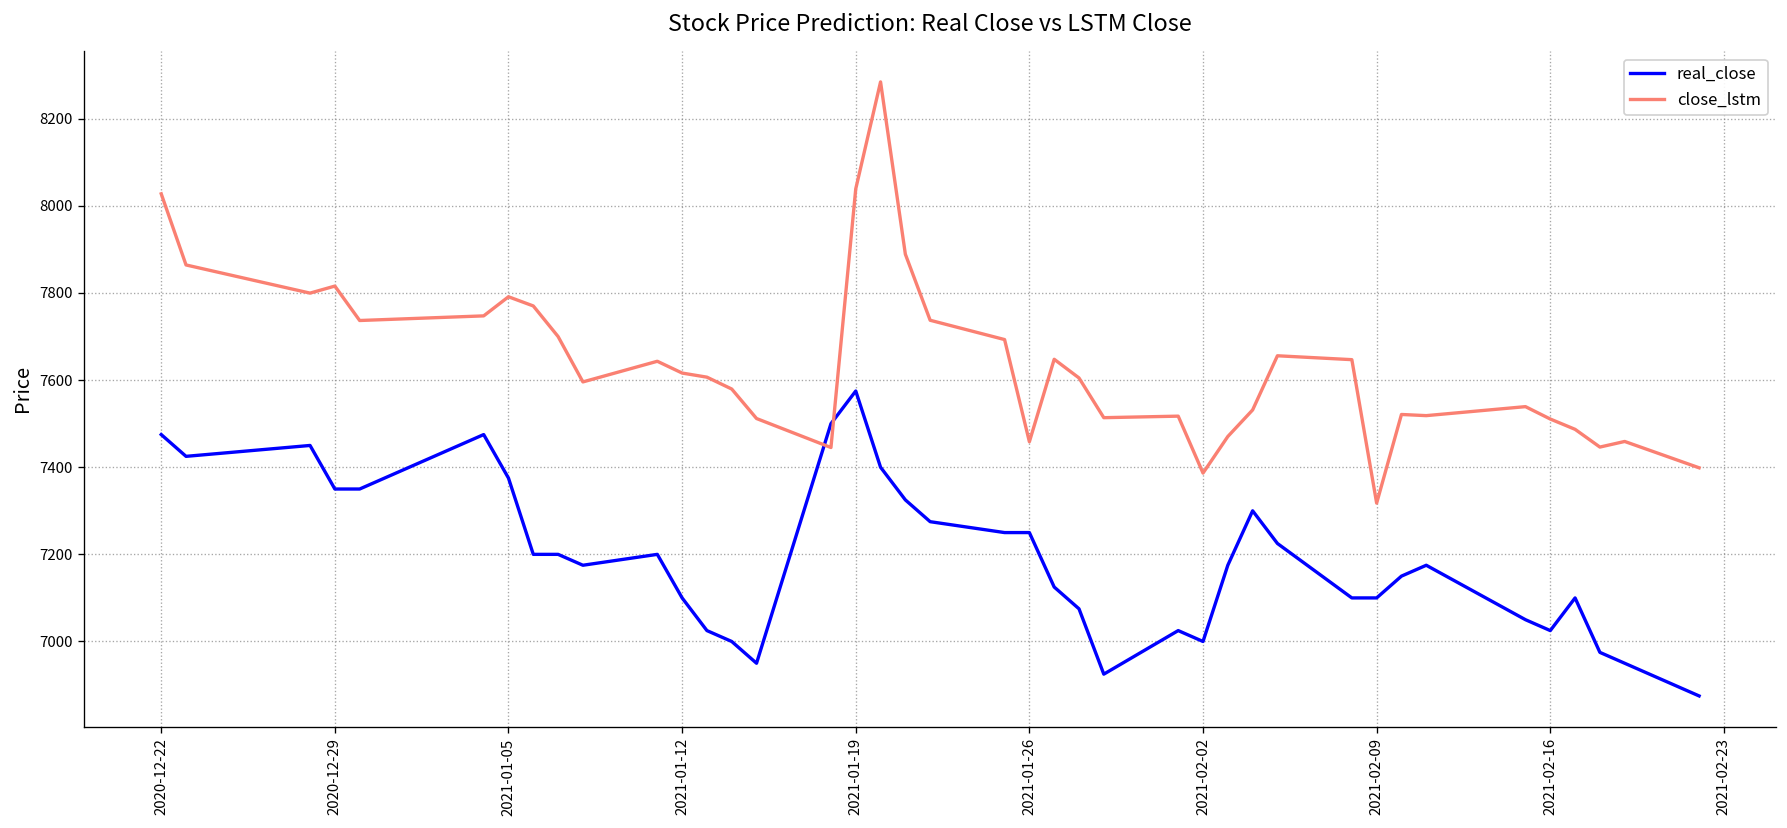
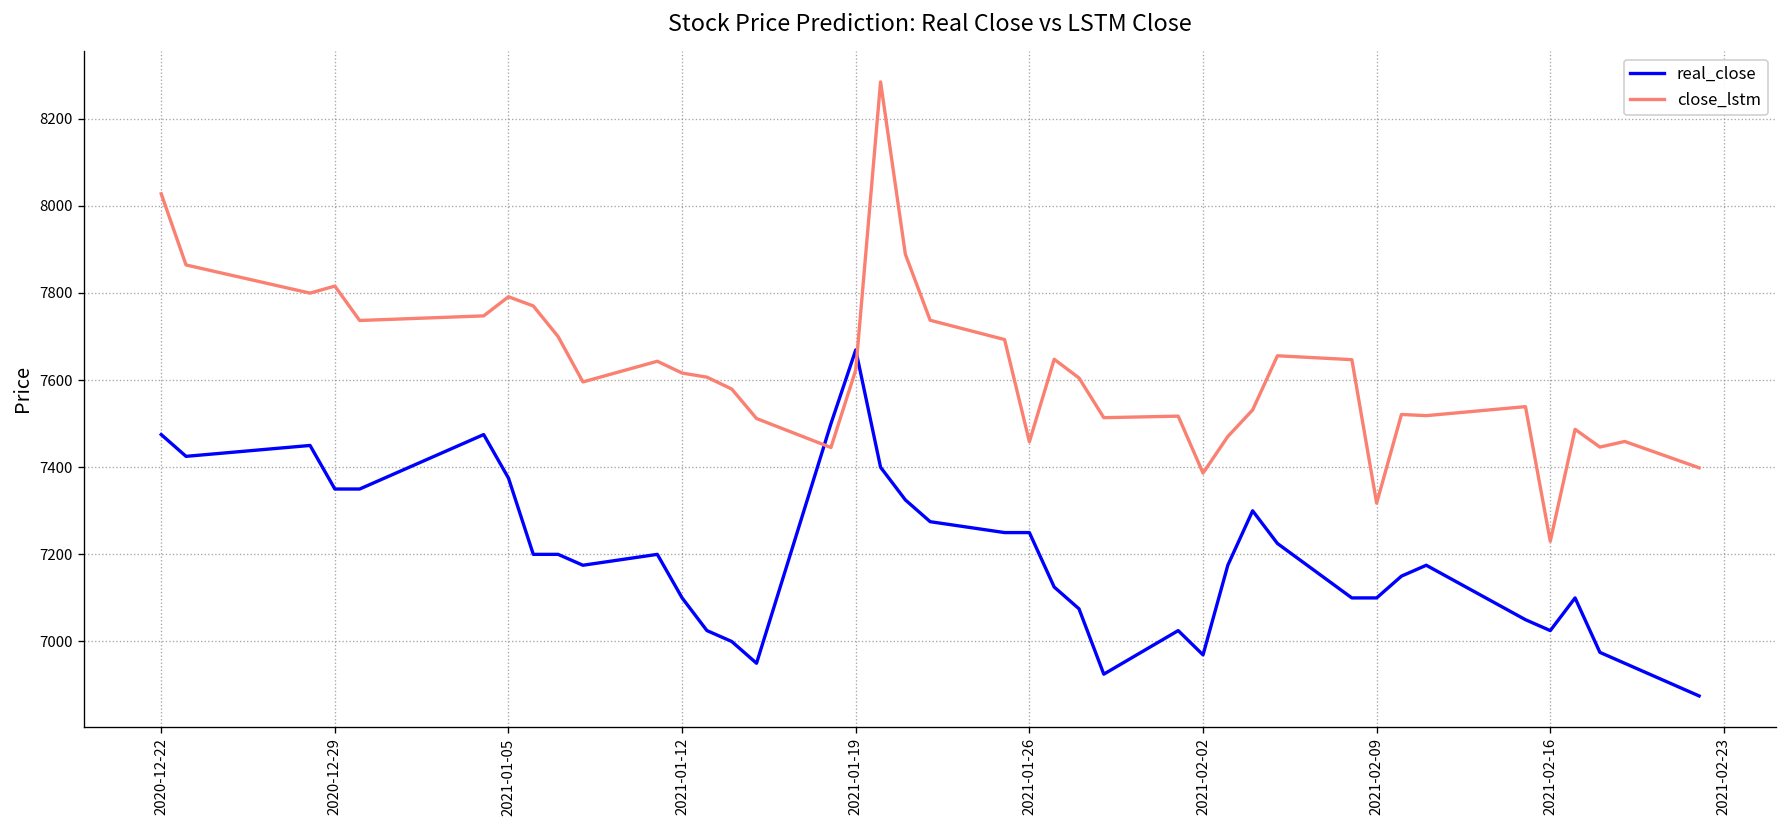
real_close, 2021-01-19: 7580 -> 7670
close_lstm, 2021-01-19: 8040 -> 7620
real_close, 2021-02-02: 7000 -> 6970
close_lstm, 2021-02-16: 7510 -> 7230
